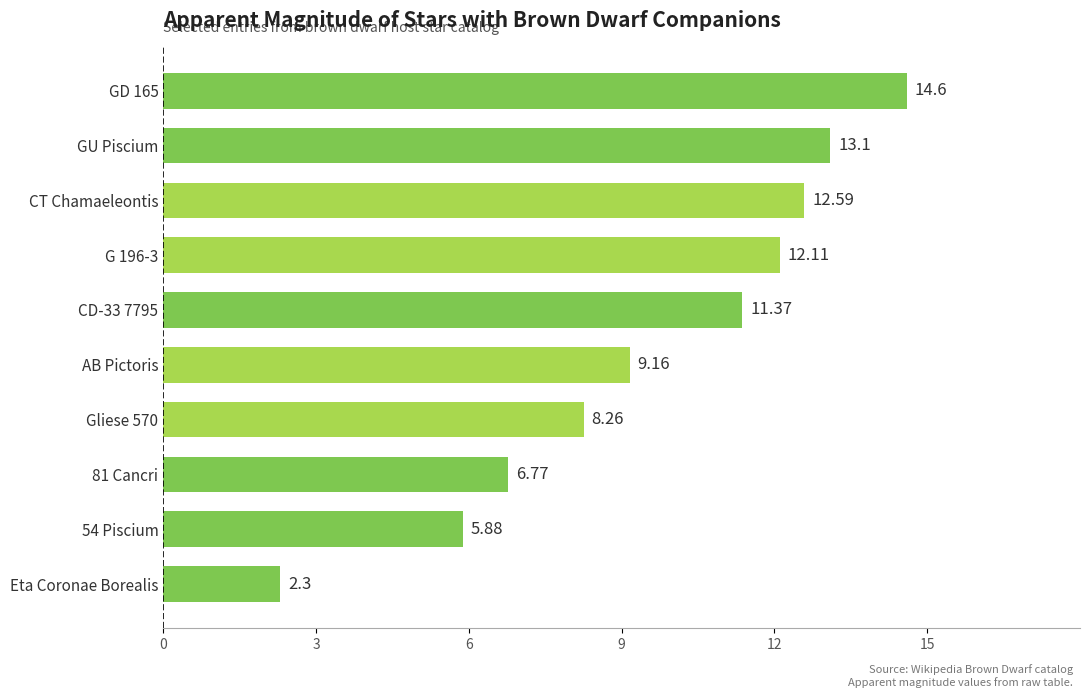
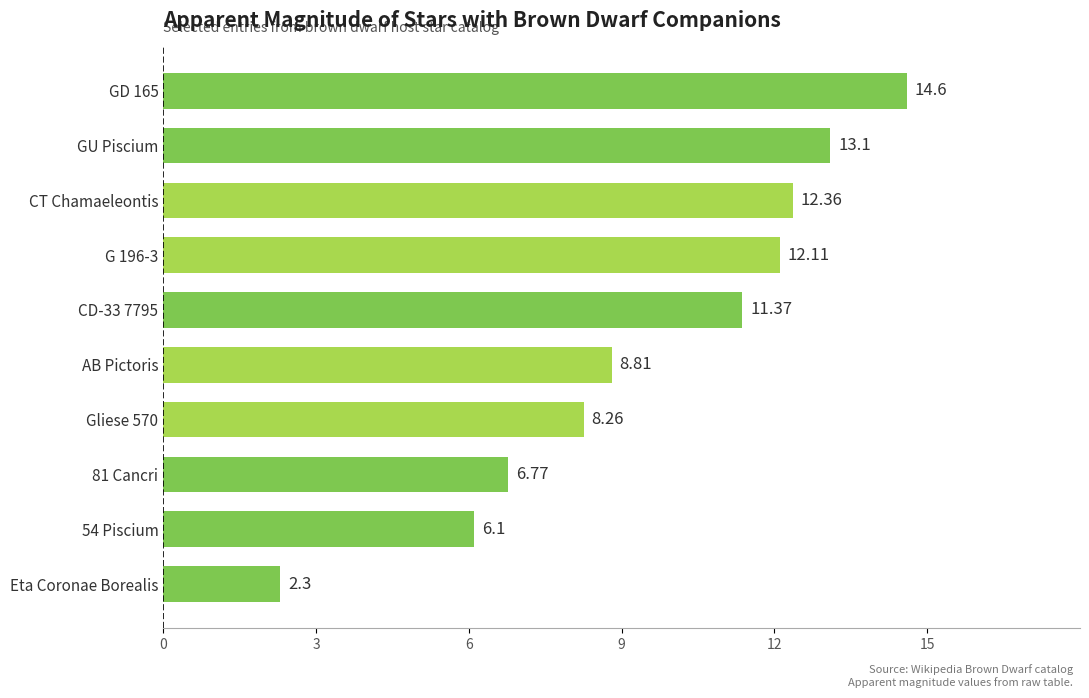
CT Chamaeleontis: 12.59 -> 12.36
AB Pictoris: 9.16 -> 8.81
54 Piscium: 5.88 -> 6.1
